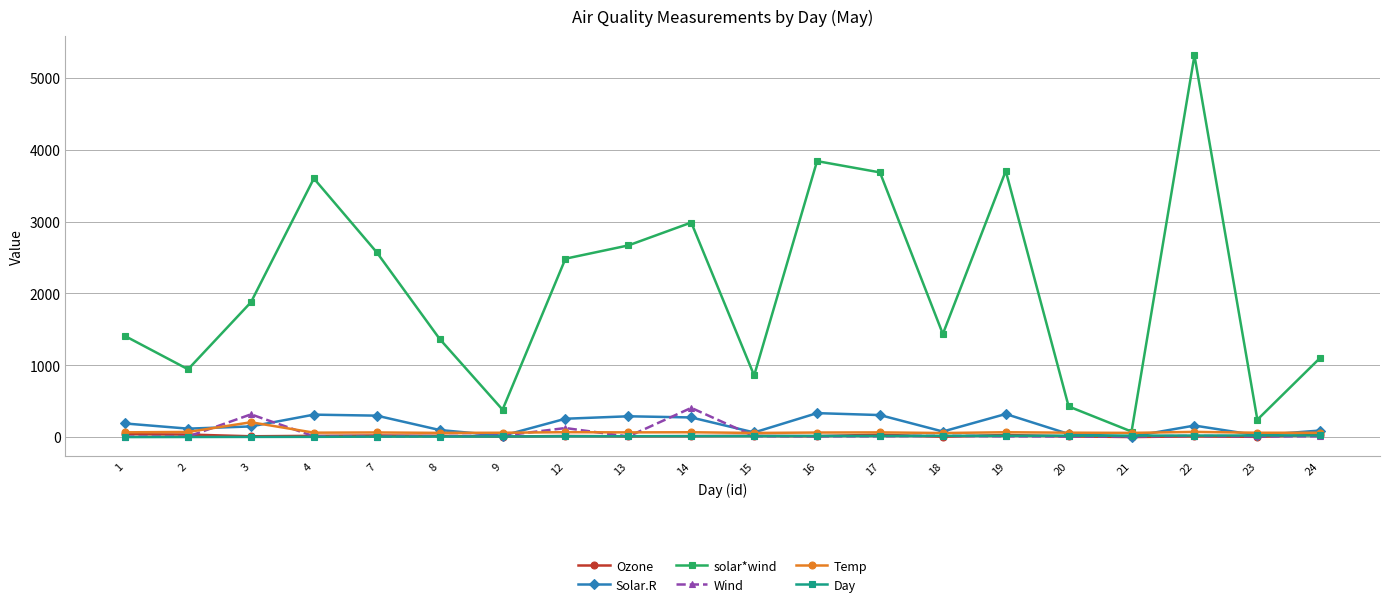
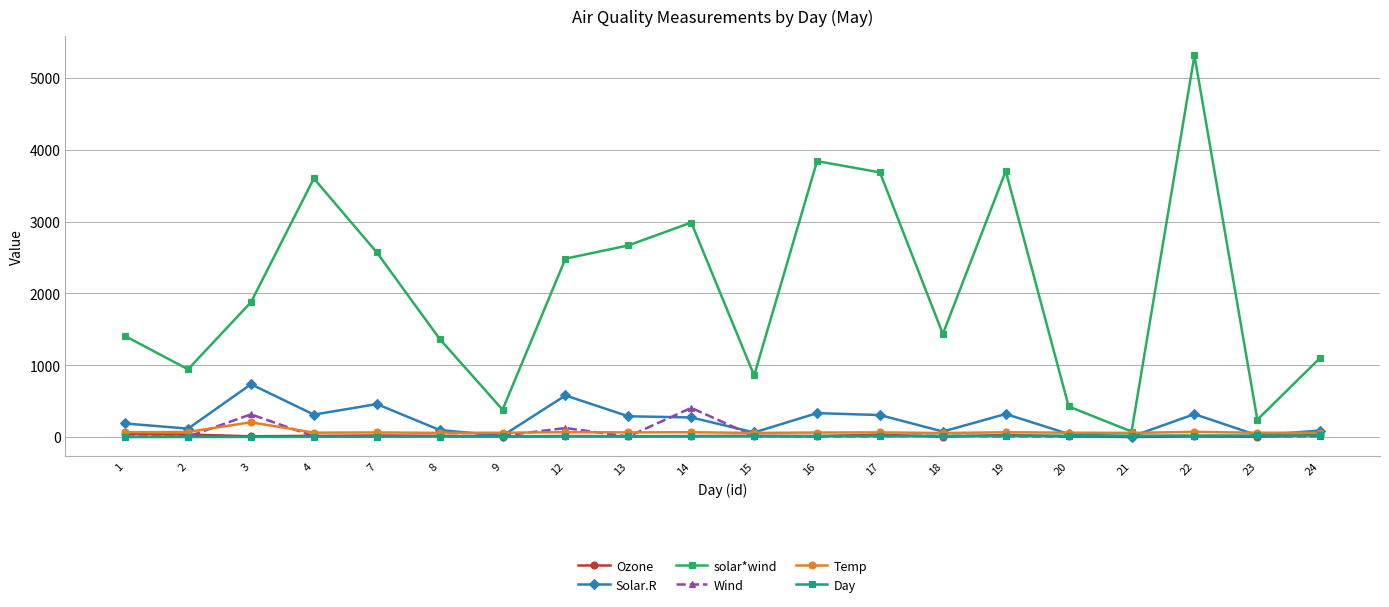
Solar.R, 3: 100 -> 700
Solar.R, 7: 300 -> 500
Solar.R, 12: 300 -> 600
Solar.R, 22: 200 -> 300
